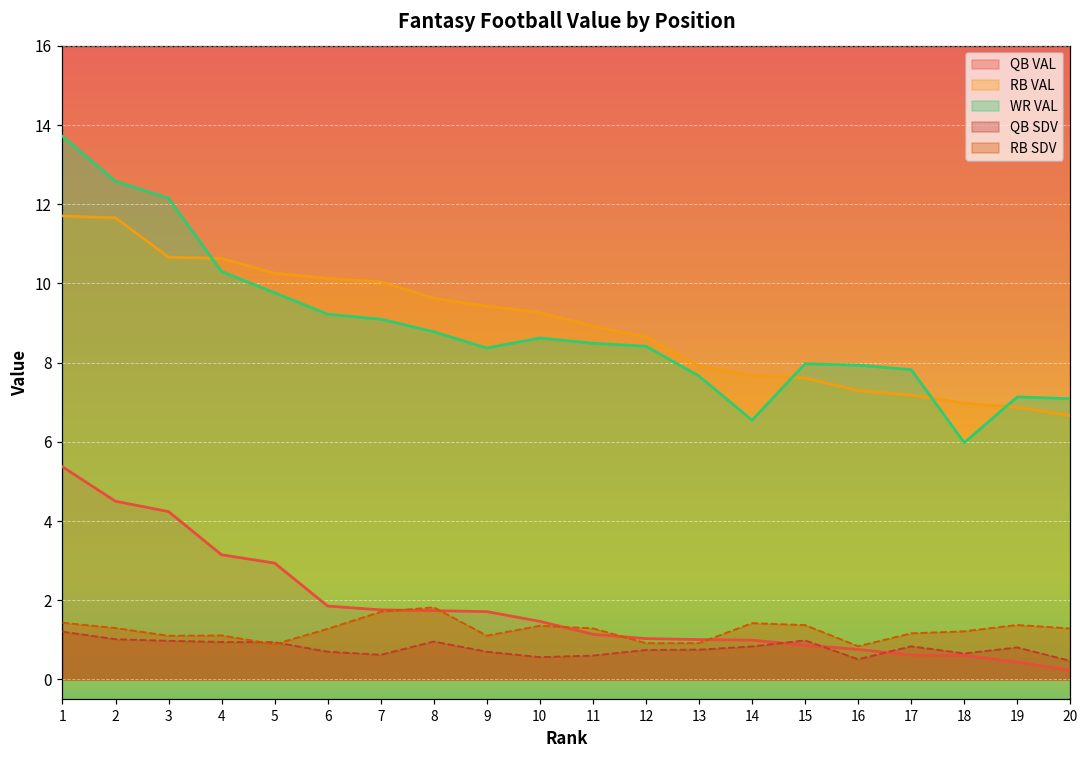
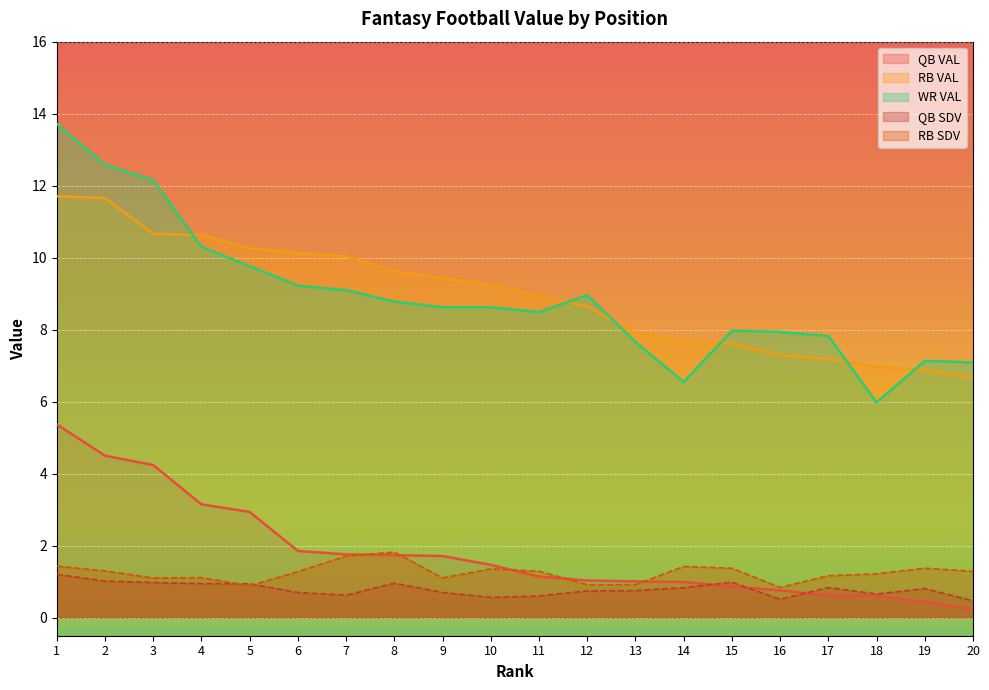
WR VAL, 9: 8.4 -> 8.6
WR VAL, 12: 8.4 -> 9.0
